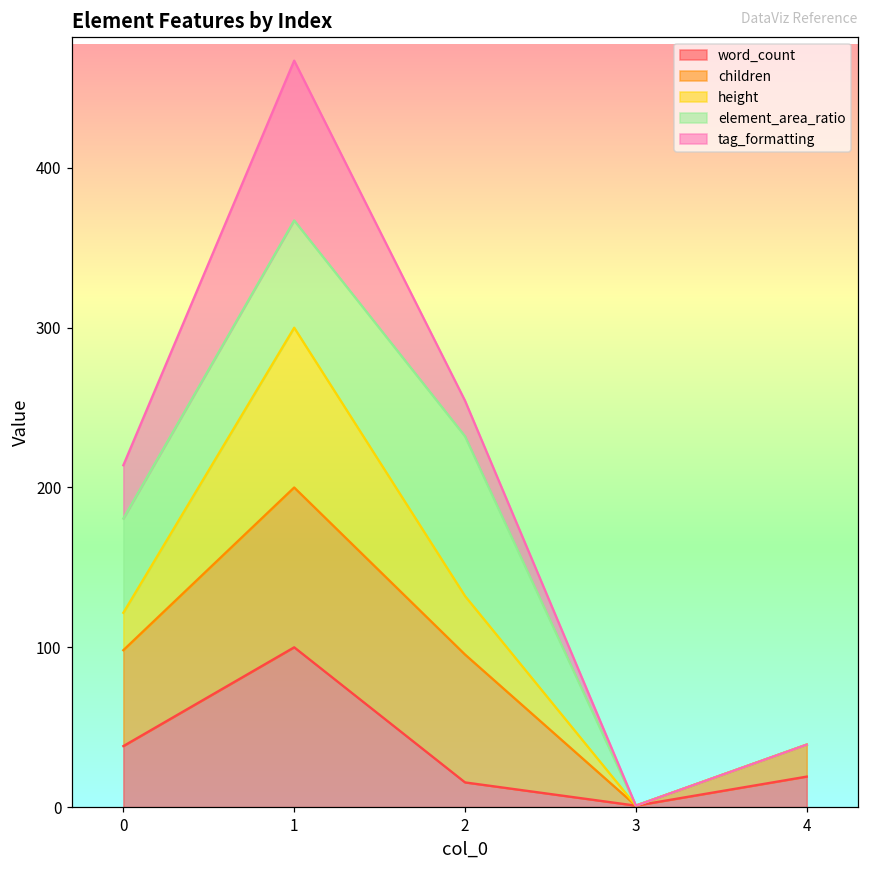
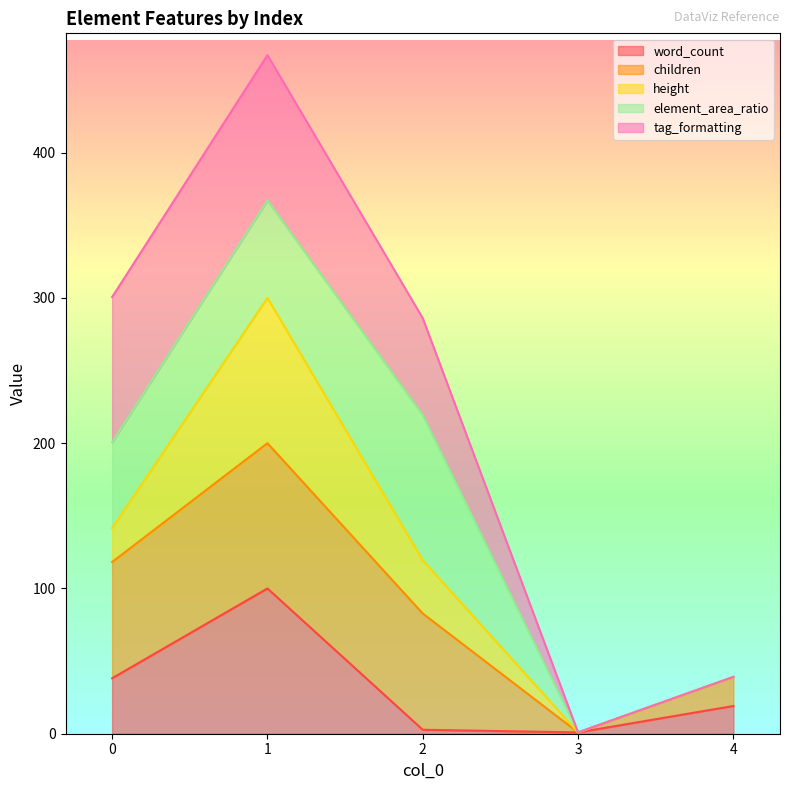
children, 0: 60 -> 80
tag_formatting, 0: 33 -> 100
word_count, 2: 15 -> 3
tag_formatting, 2: 22 -> 67
